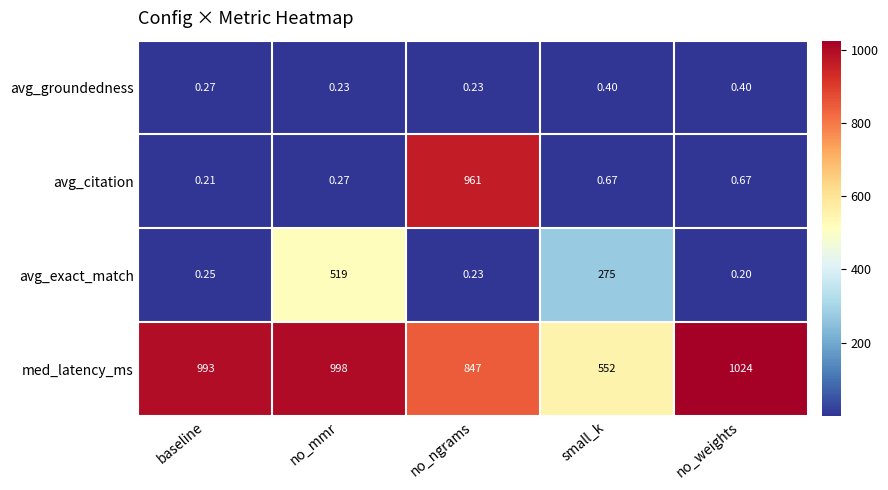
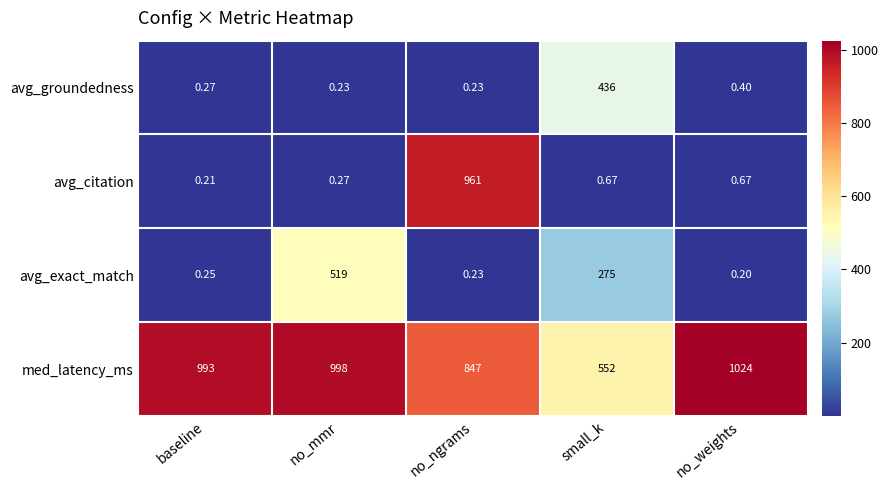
avg_groundedness, small_k: 0.40 -> 436
